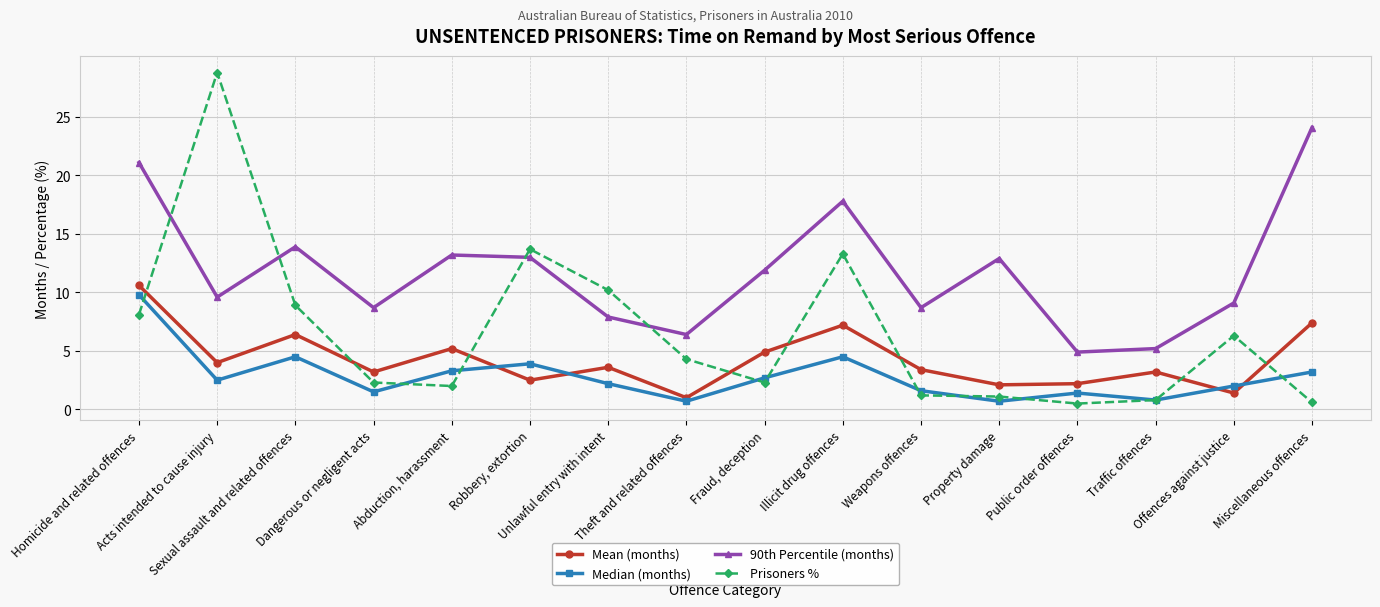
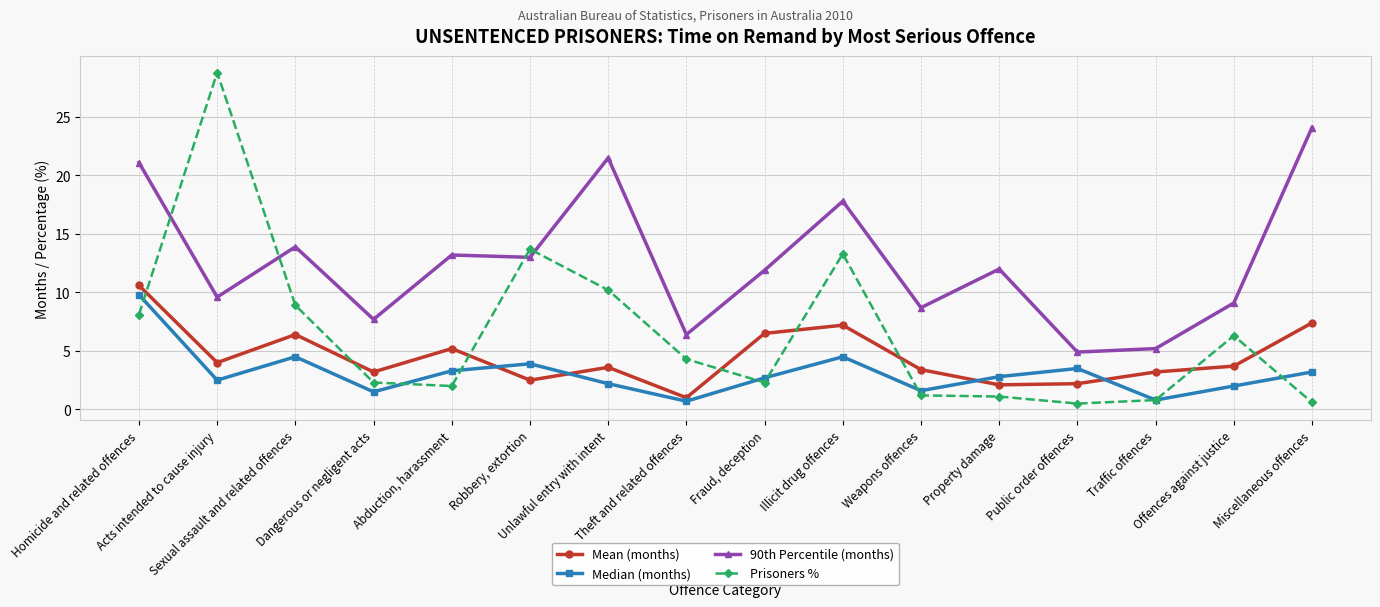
90th Percentile (months), Dangerous or negligent acts: 8.7 -> 7.7
90th Percentile (months), Unlawful entry with intent: 7.9 -> 21.5
Mean (months), Fraud, deception: 4.9 -> 6.5
Median (months), Property damage: 0.7 -> 2.8
90th Percentile (months), Property damage: 12.9 -> 12.0
Median (months), Public order offences: 1.4 -> 3.5
Mean (months), Offences against justice: 1.4 -> 3.7
